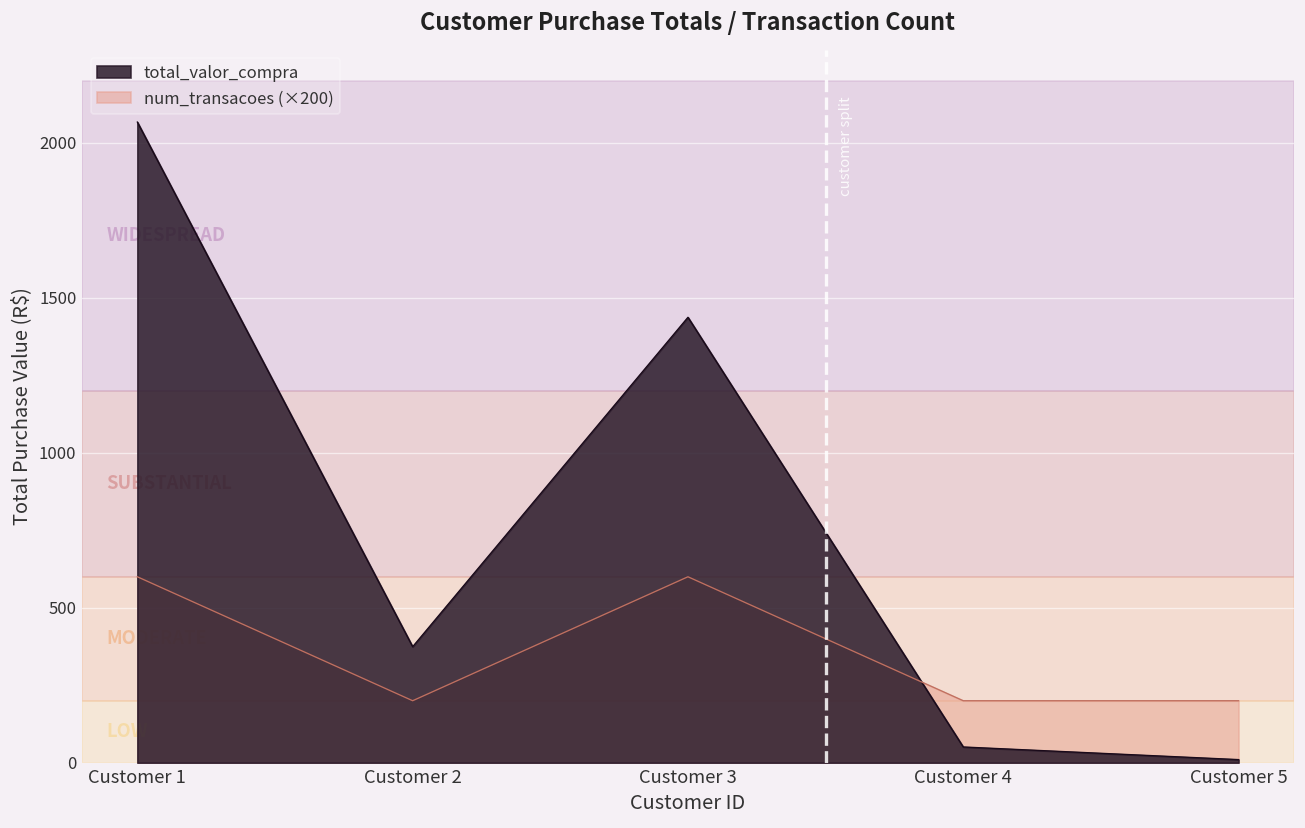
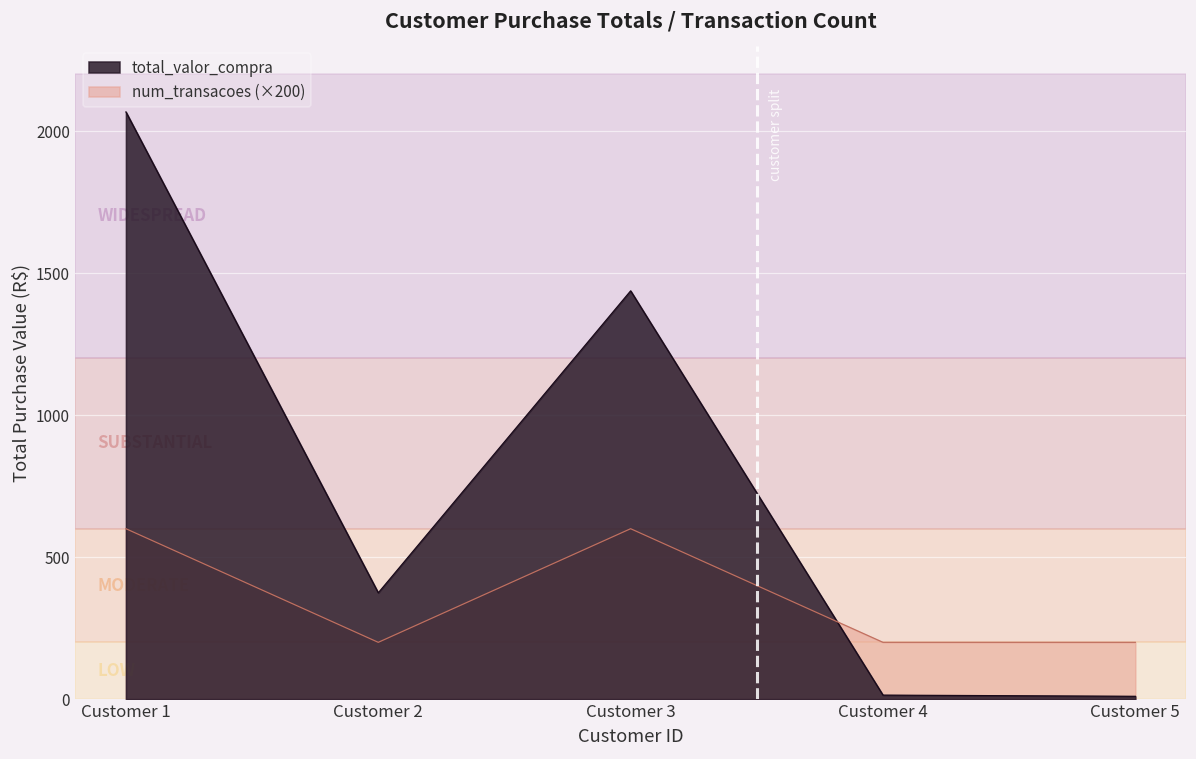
total_valor_compra, Customer 4: 50 -> 10
